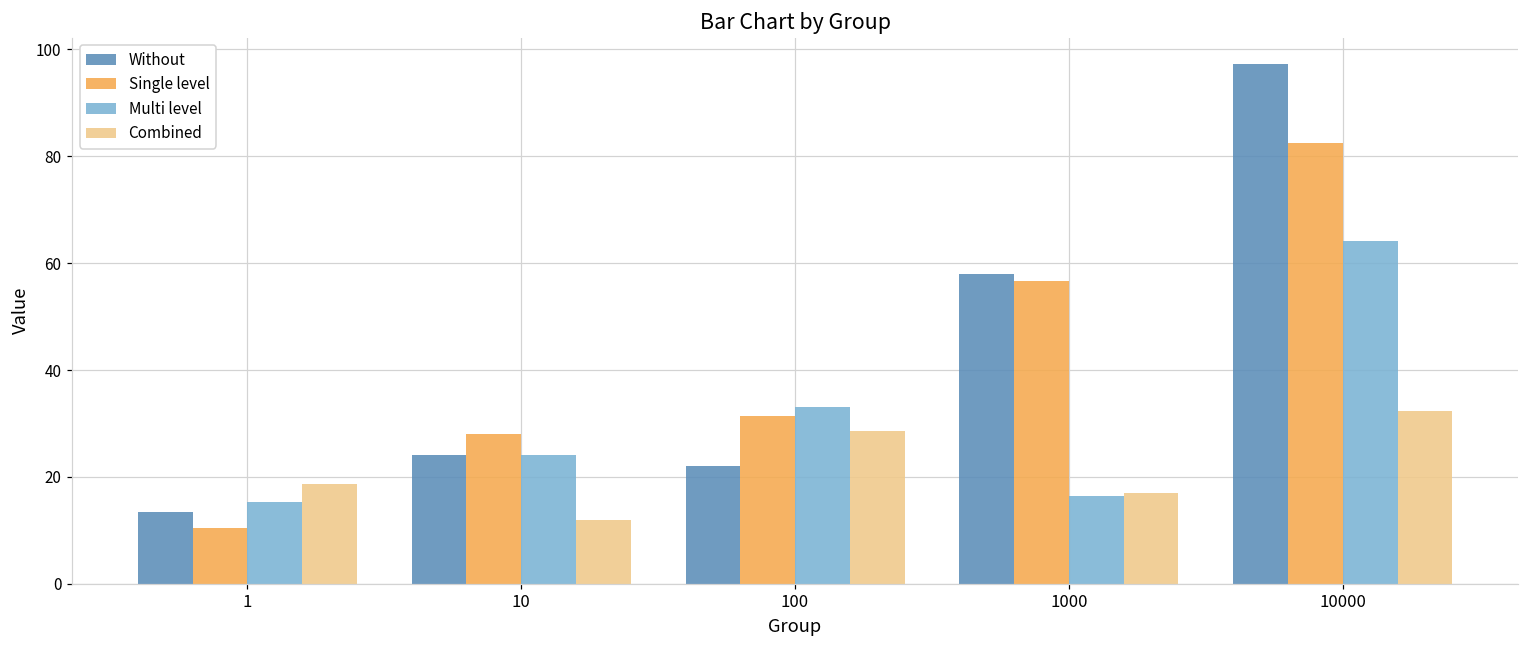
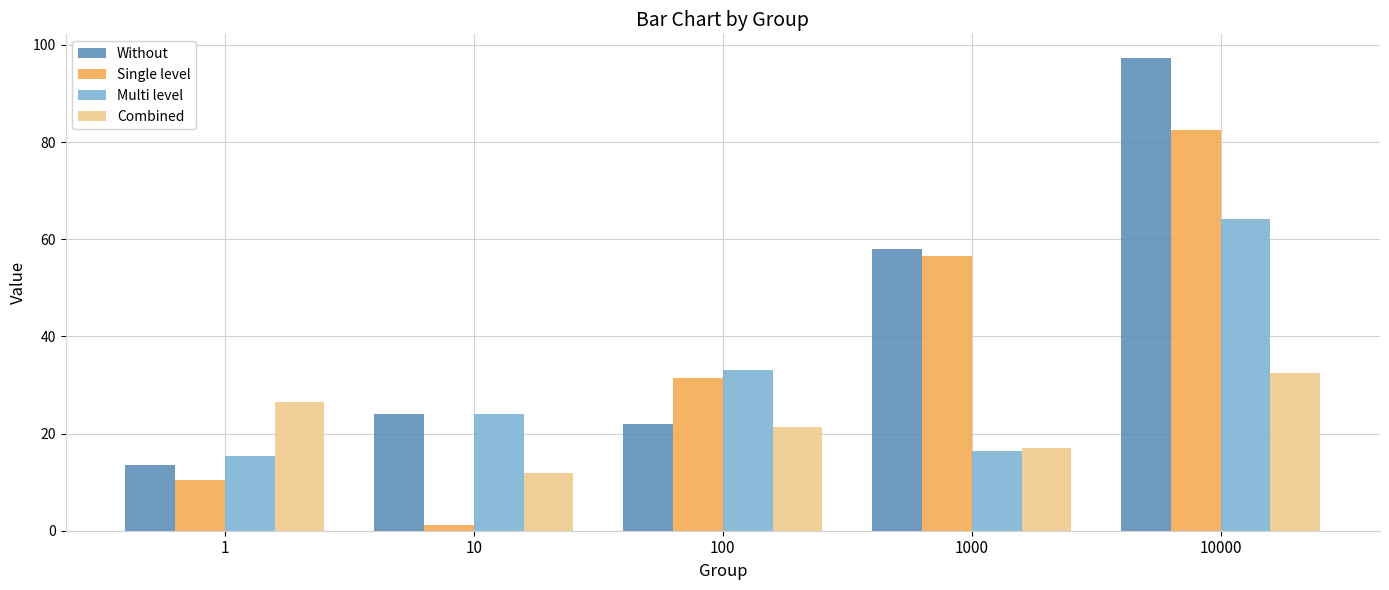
Combined, 1: 19 -> 26
Single level, 10: 28 -> 1
Combined, 100: 29 -> 21
